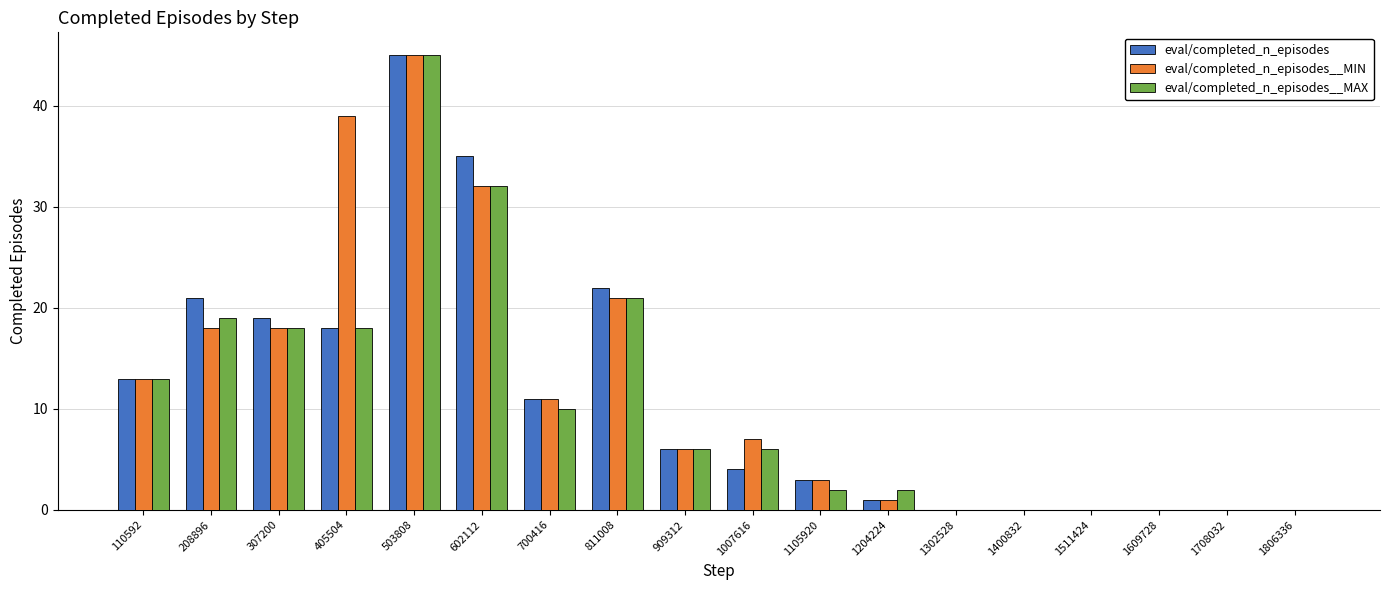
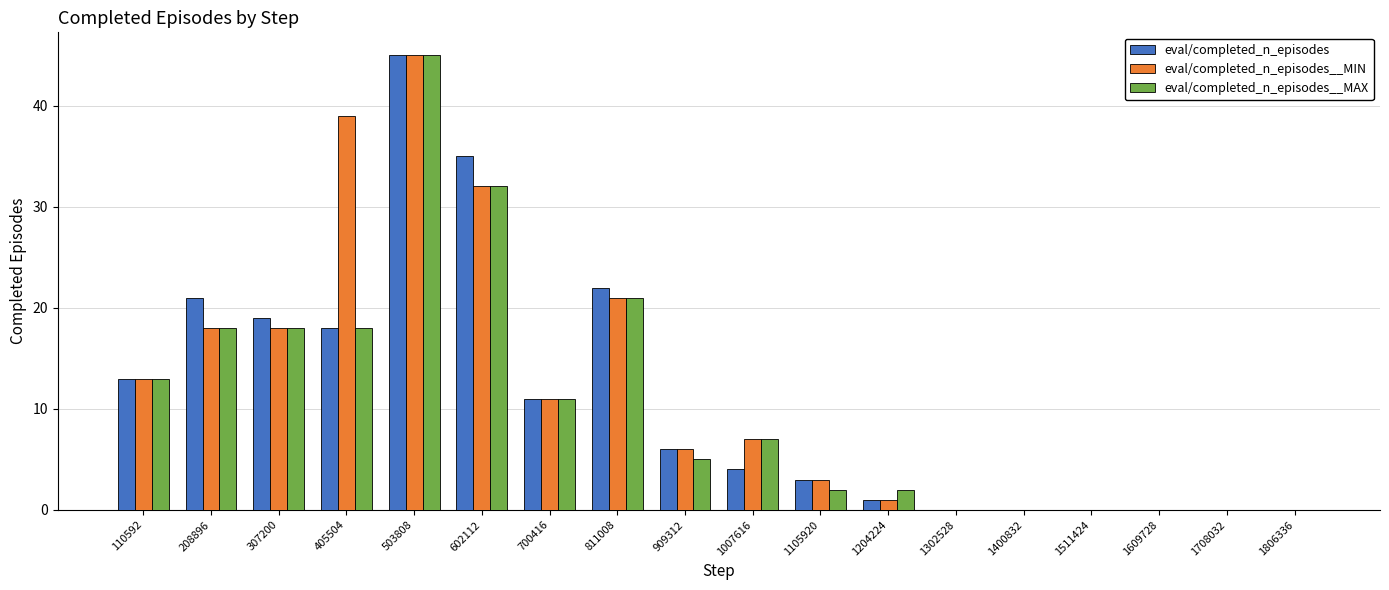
eval/completed_n_episodes__MAX, 208896: 19 -> 18
eval/completed_n_episodes__MAX, 700416: 10 -> 11
eval/completed_n_episodes__MAX, 909312: 6 -> 5
eval/completed_n_episodes__MAX, 1007616: 6 -> 7
